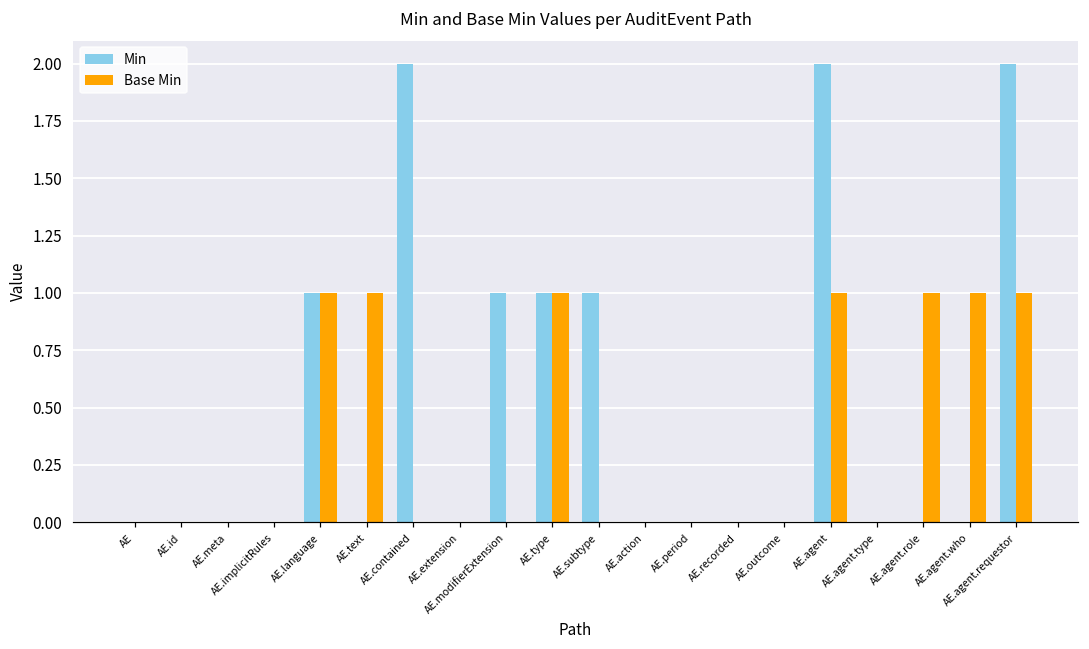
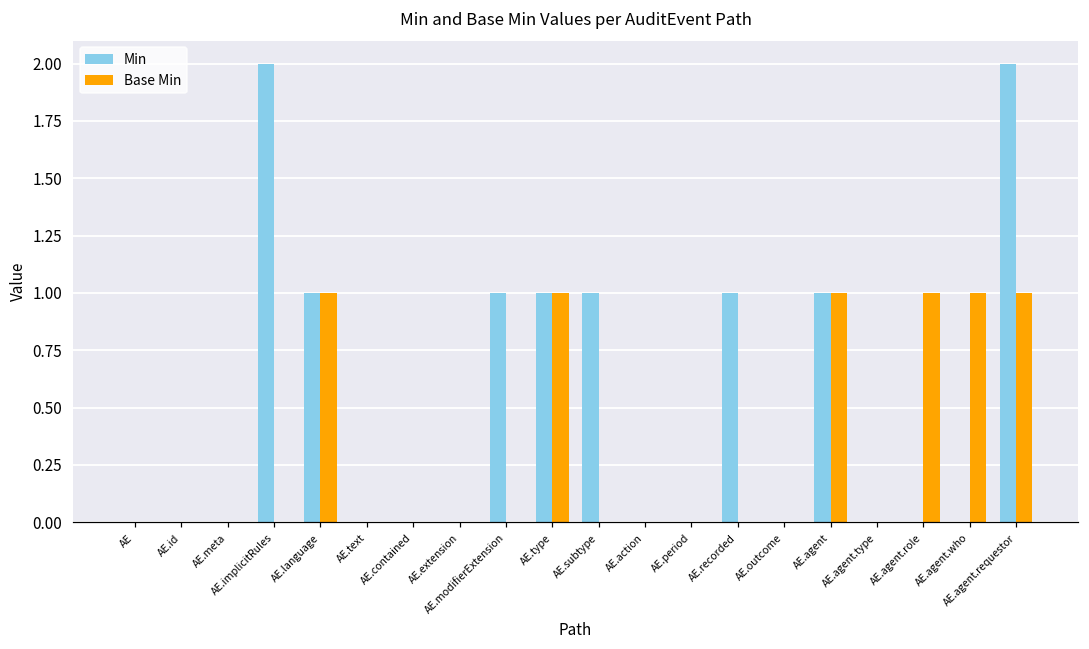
Min, AE.implicitRules: 0 -> 2
Base Min, AE.text: 1 -> 0
Min, AE.contained: 2 -> 0
Min, AE.recorded: 0 -> 1
Min, AE.agent: 2 -> 1
